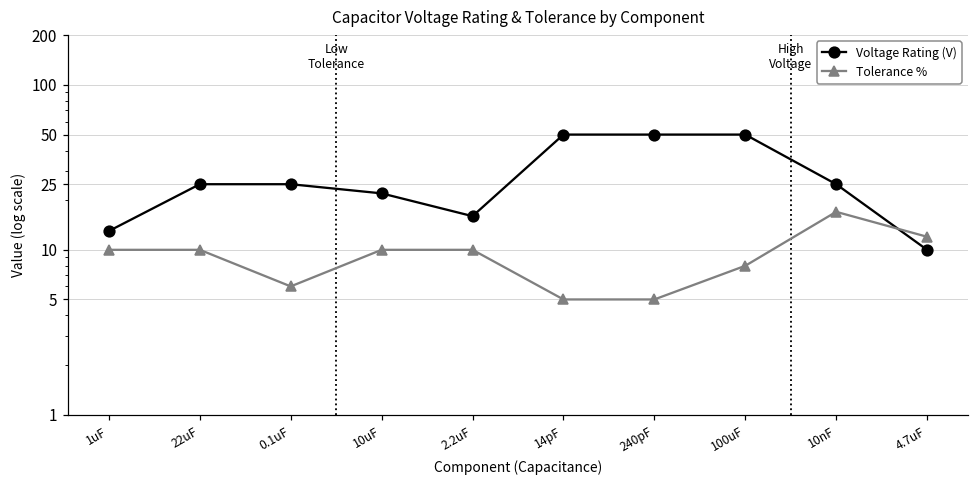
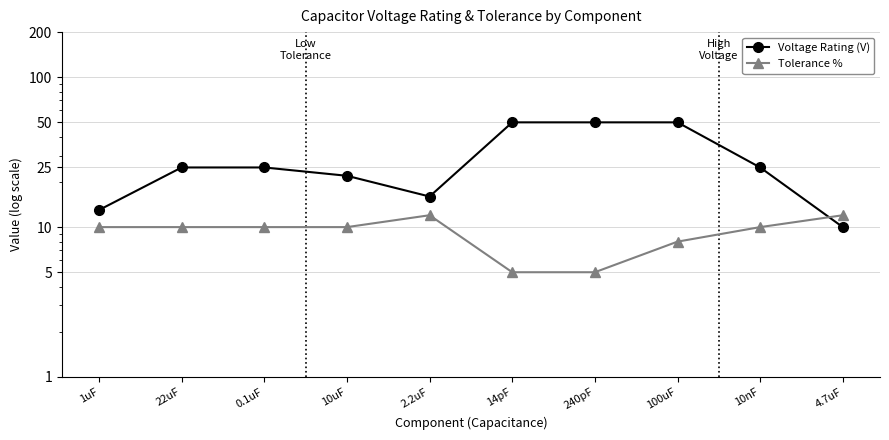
Tolerance %, 0.1uF: 6 -> 10
Tolerance %, 2.2uF: 10 -> 12
Tolerance %, 10nF: 17 -> 10
